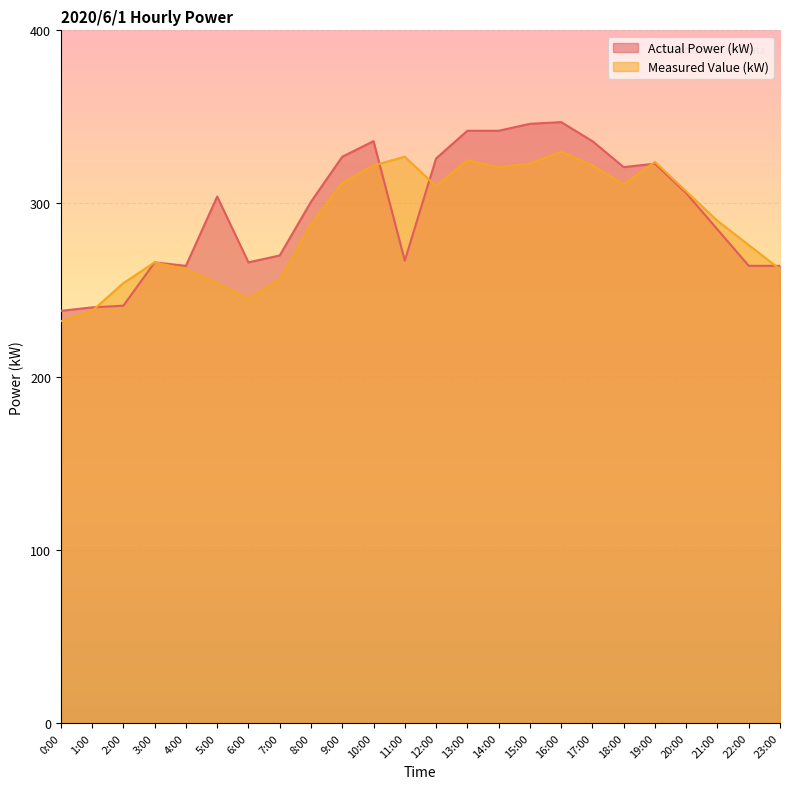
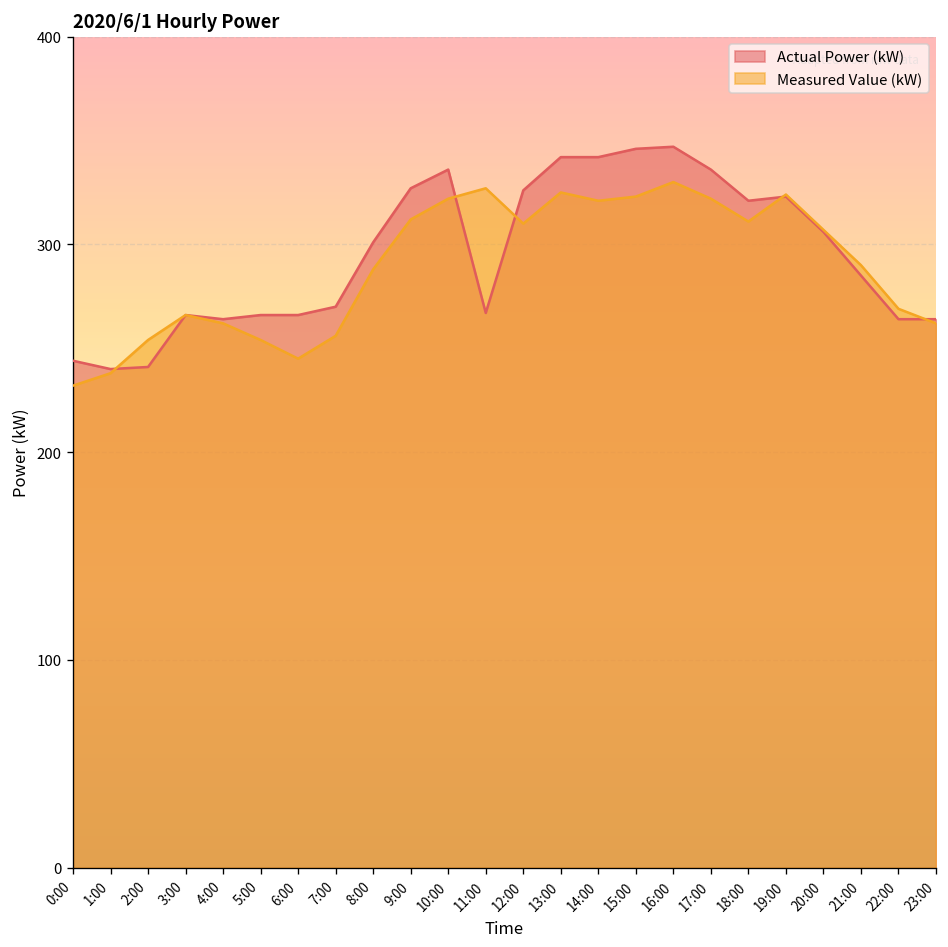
Actual Power (kW), 0:00: 238 -> 244
Actual Power (kW), 5:00: 304 -> 266
Measured Value (kW), 22:00: 276 -> 269
